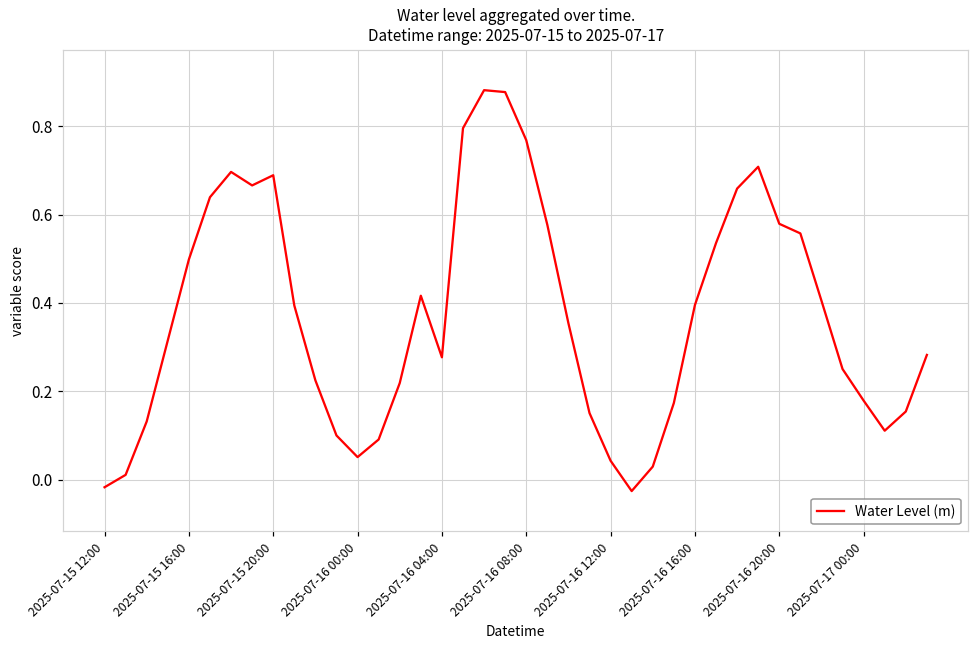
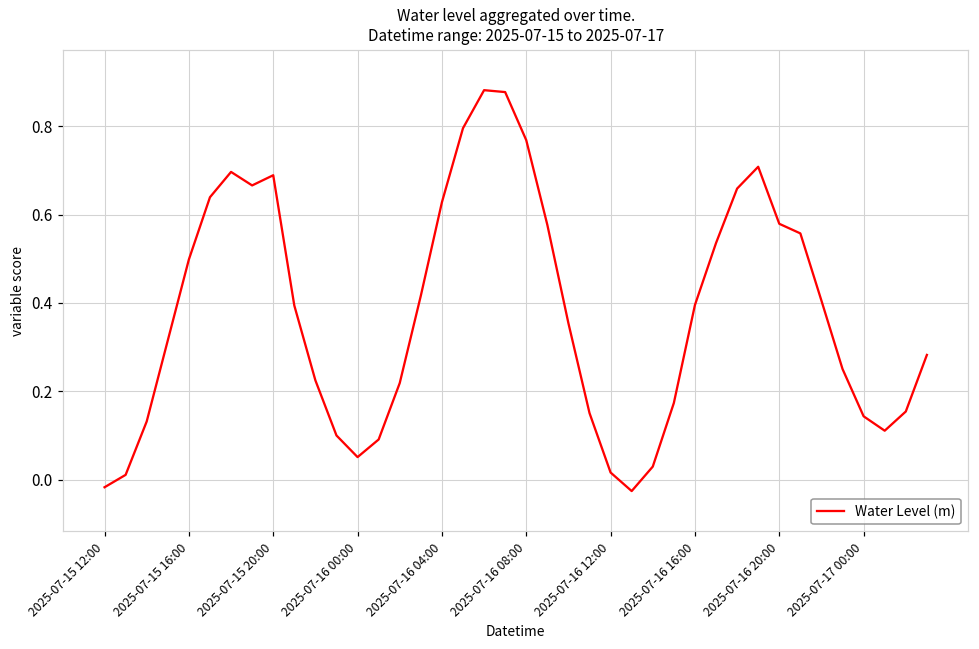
2025-07-16 04:00: 0.28 -> 0.63
2025-07-16 12:00: 0.04 -> 0.02
2025-07-17 00:00: 0.18 -> 0.14
